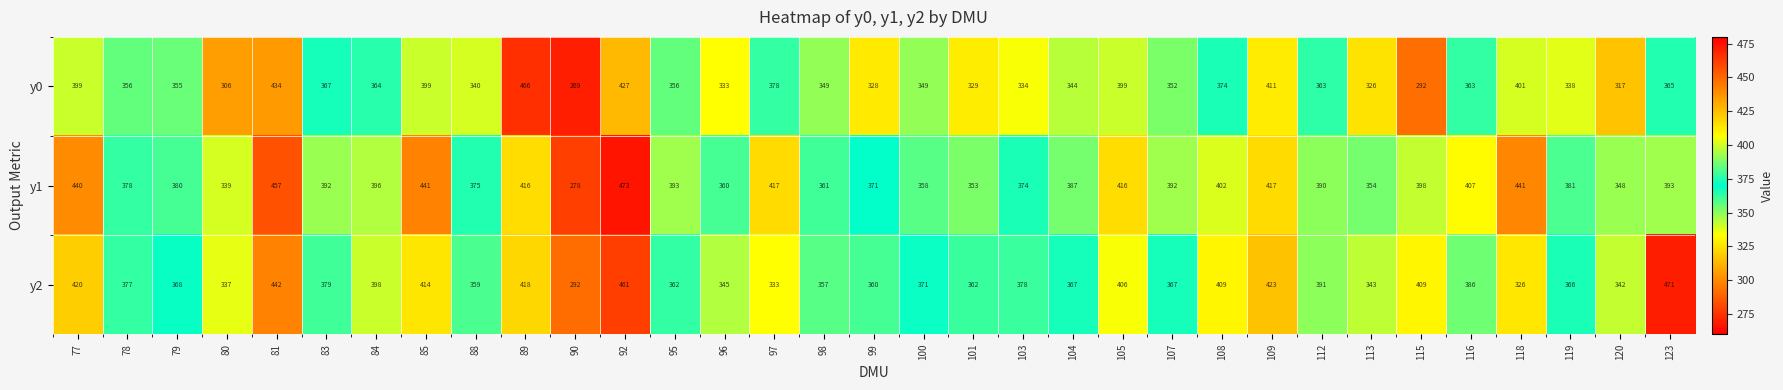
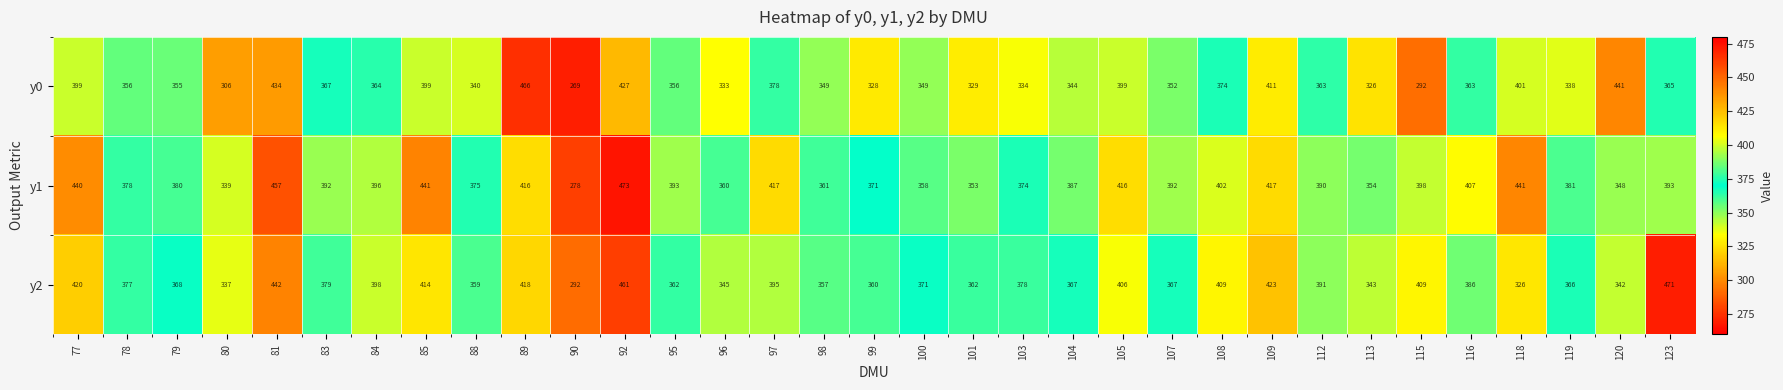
y0, 120: 317 -> 441
y2, 97: 333 -> 395
